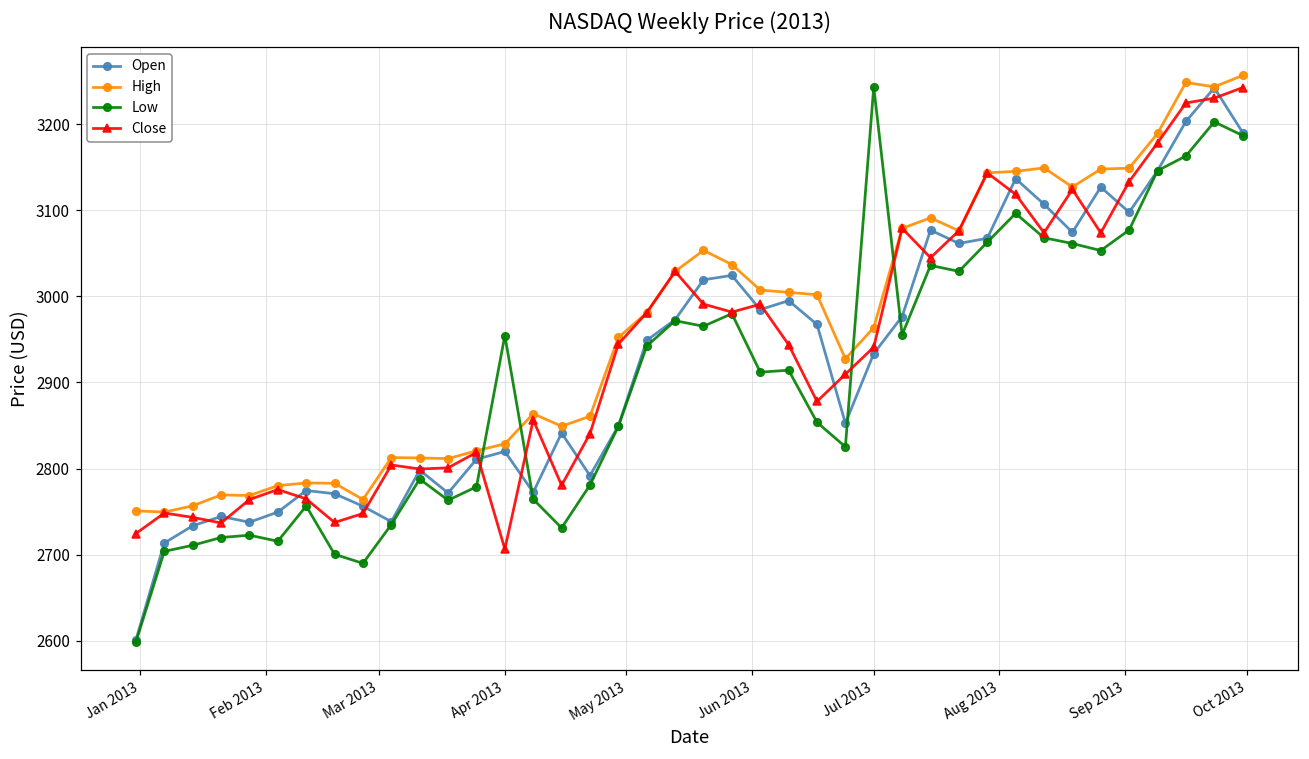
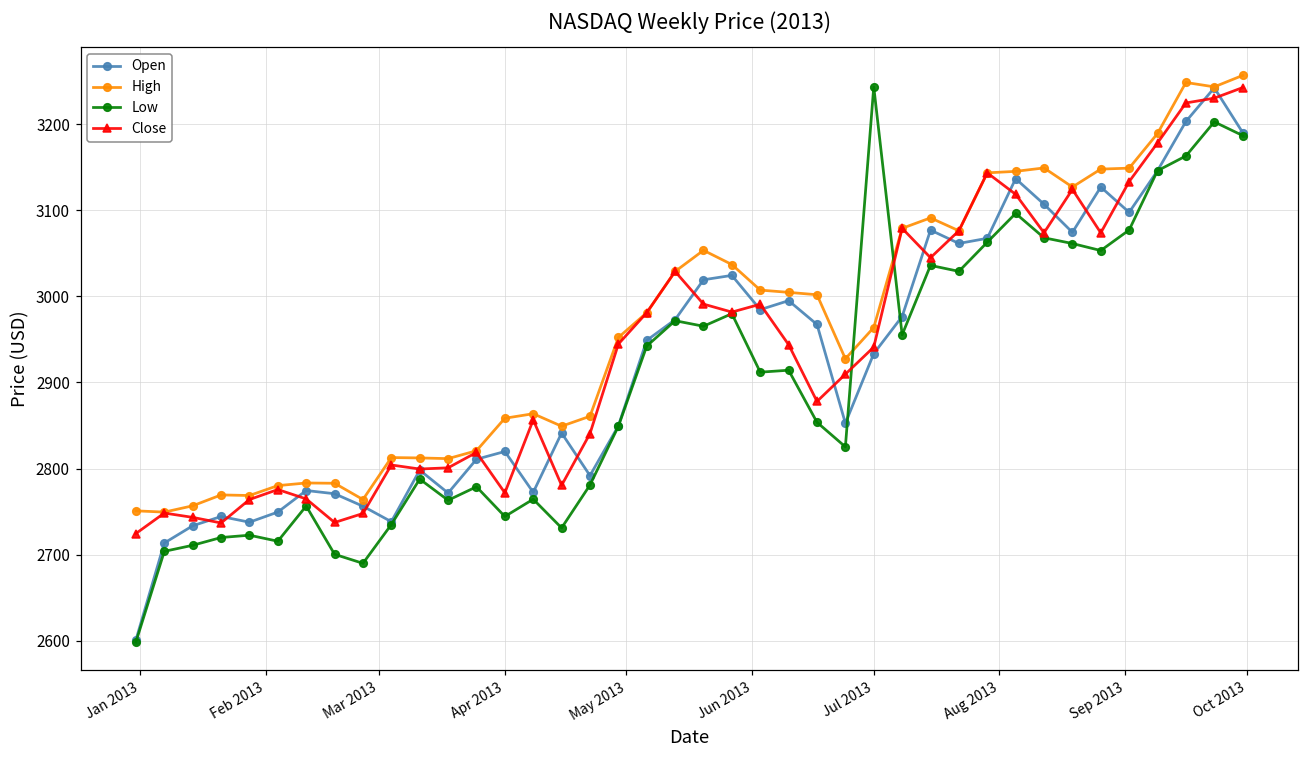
High, Apr 2013: 2830 -> 2860
Low, Apr 2013: 2950 -> 2740
Close, Apr 2013: 2710 -> 2770
